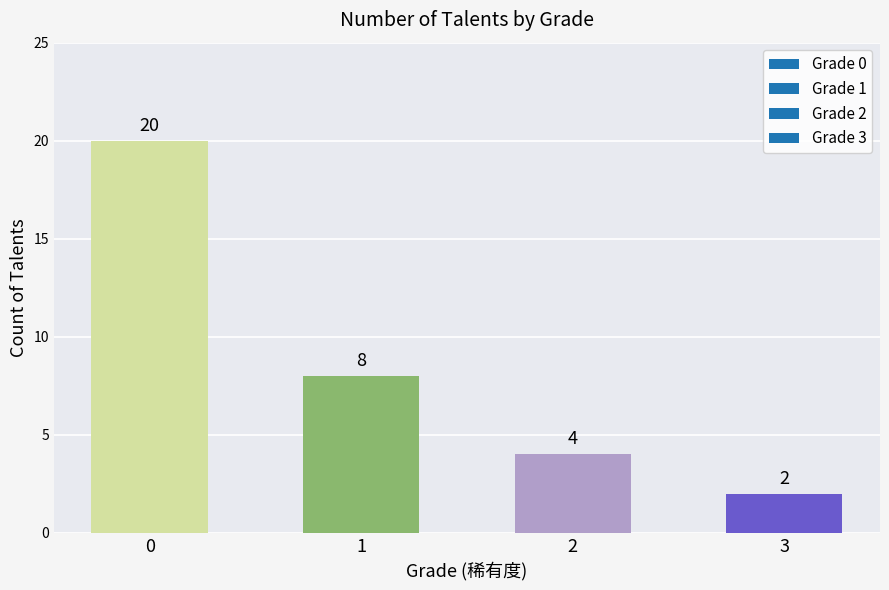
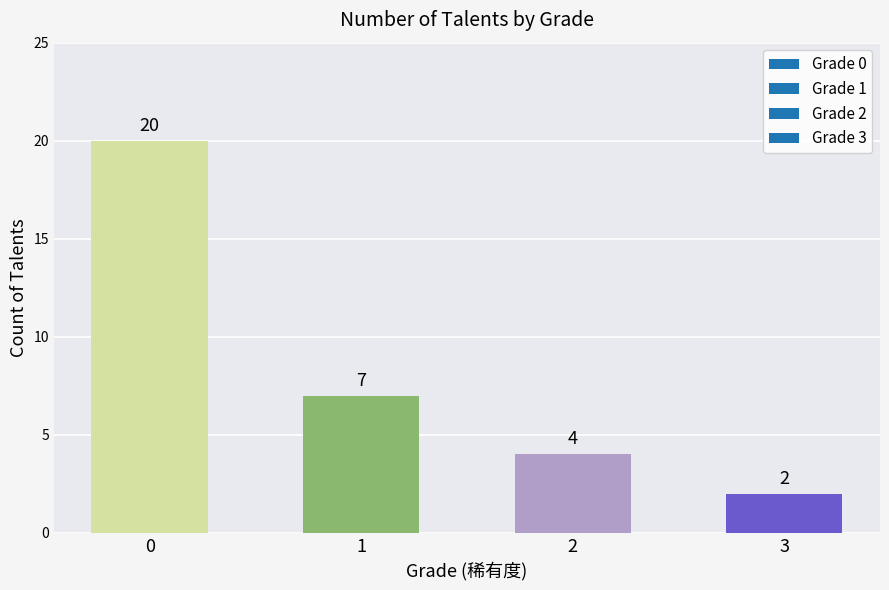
1: 8 -> 7
